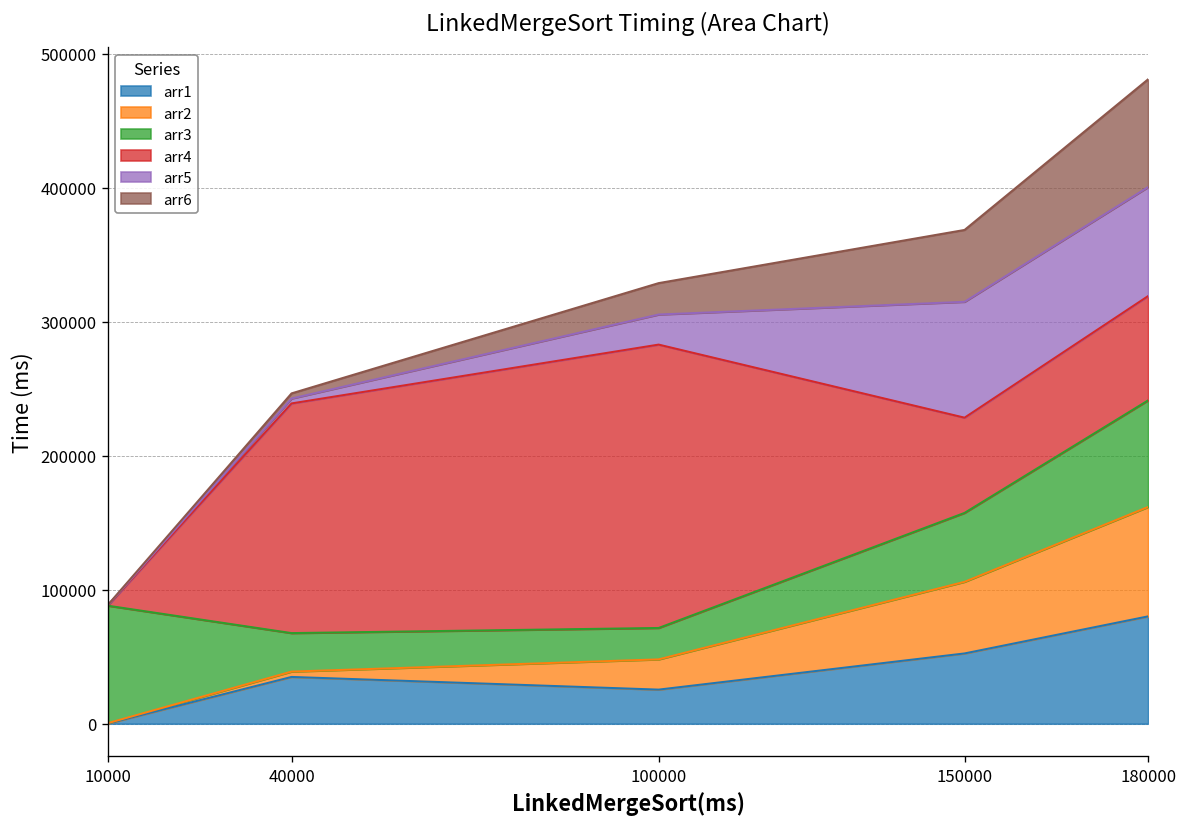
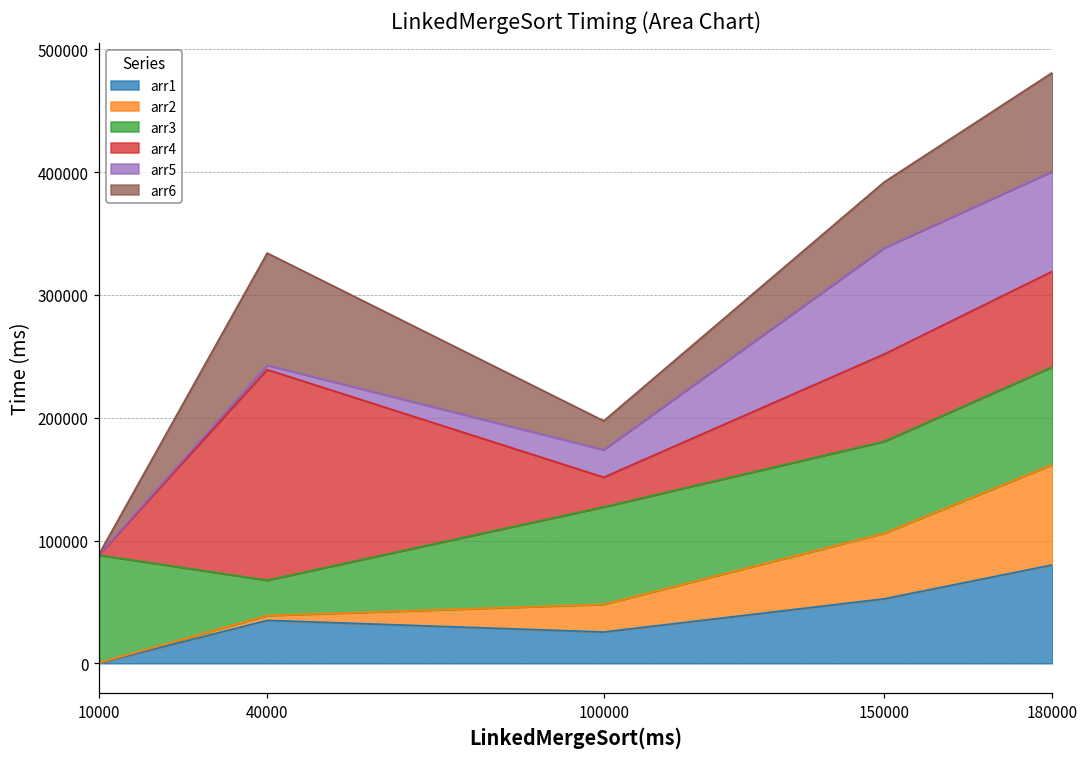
arr6, 40000: 4000 -> 91000
arr3, 100000: 23000 -> 79000
arr4, 100000: 212000 -> 24000
arr3, 150000: 51000 -> 75000
